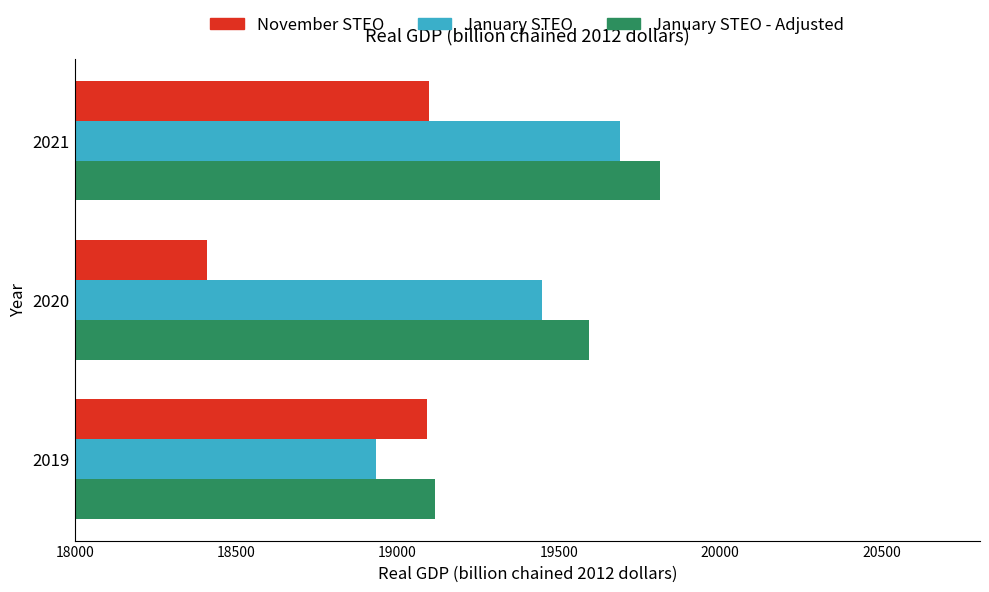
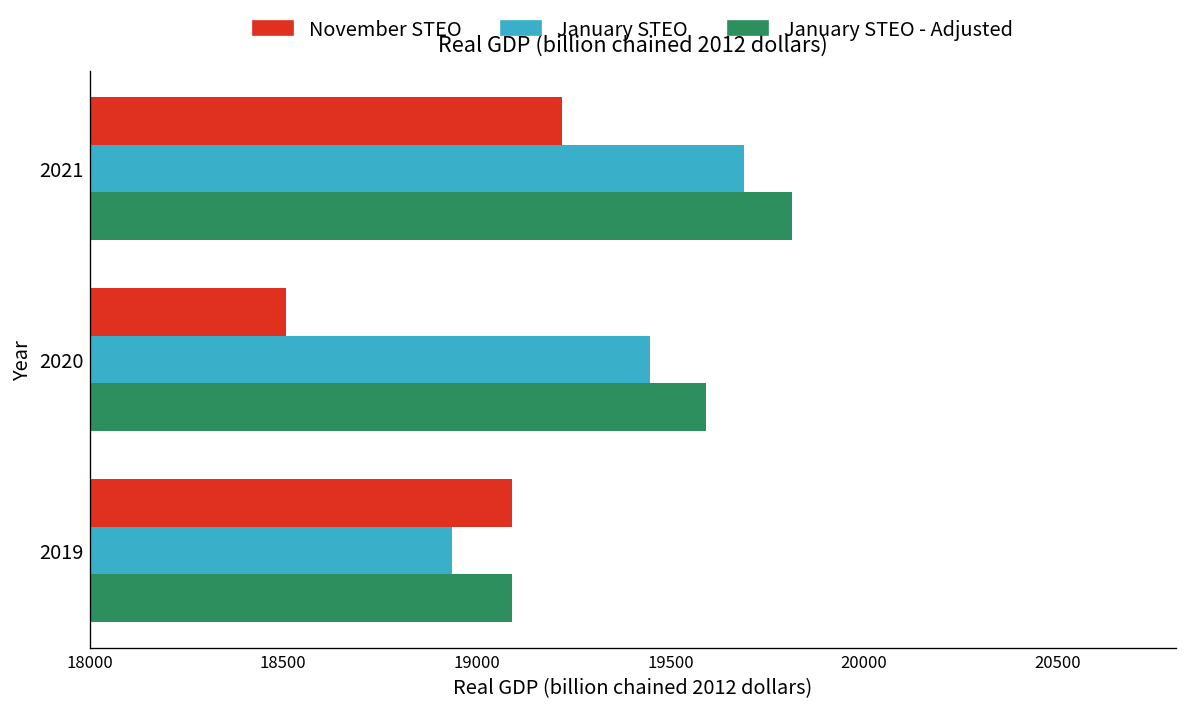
November STEO, 2021: 19100 -> 19220
November STEO, 2020: 18410 -> 18510
January STEO - Adjusted, 2019: 19120 -> 19090
